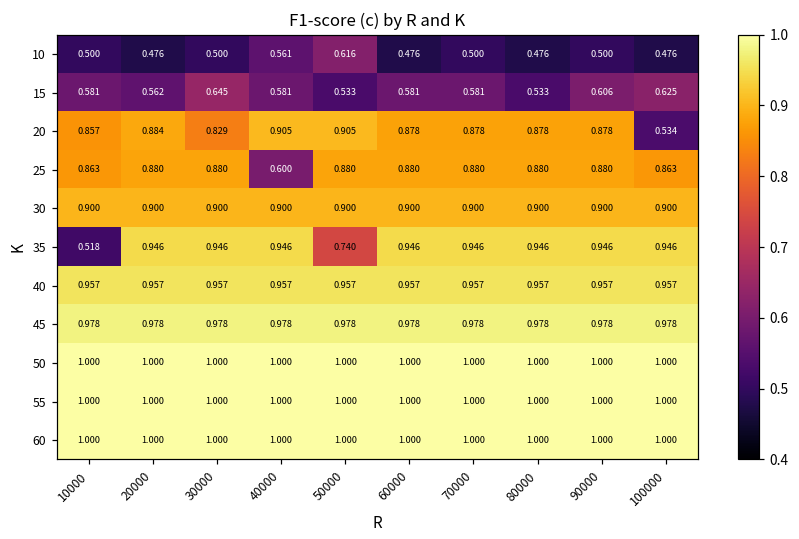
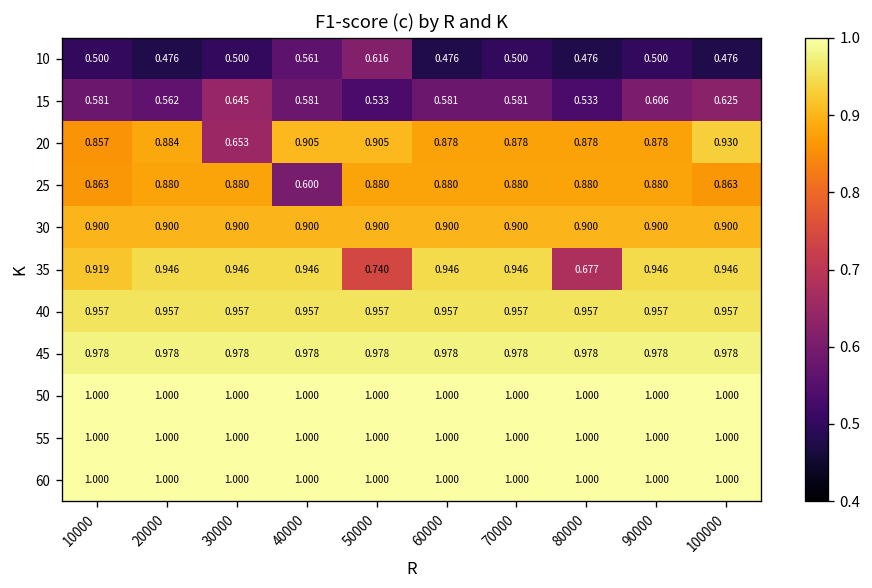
20, 30000: 0.829 -> 0.653
20, 100000: 0.534 -> 0.930
35, 10000: 0.518 -> 0.919
35, 80000: 0.946 -> 0.677
